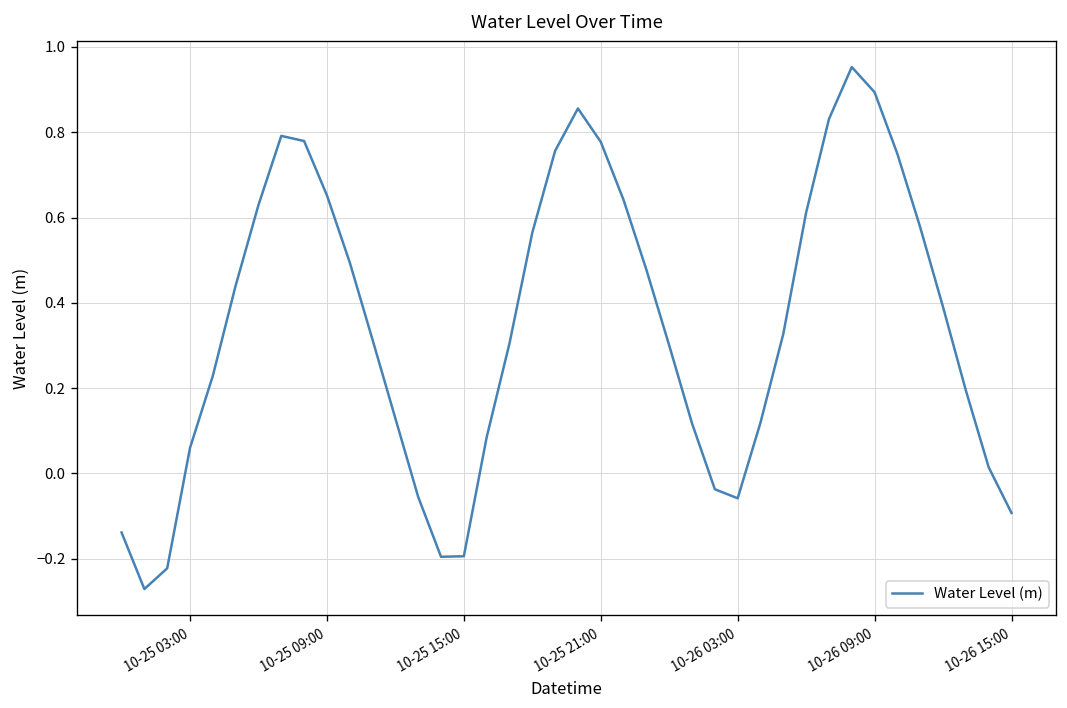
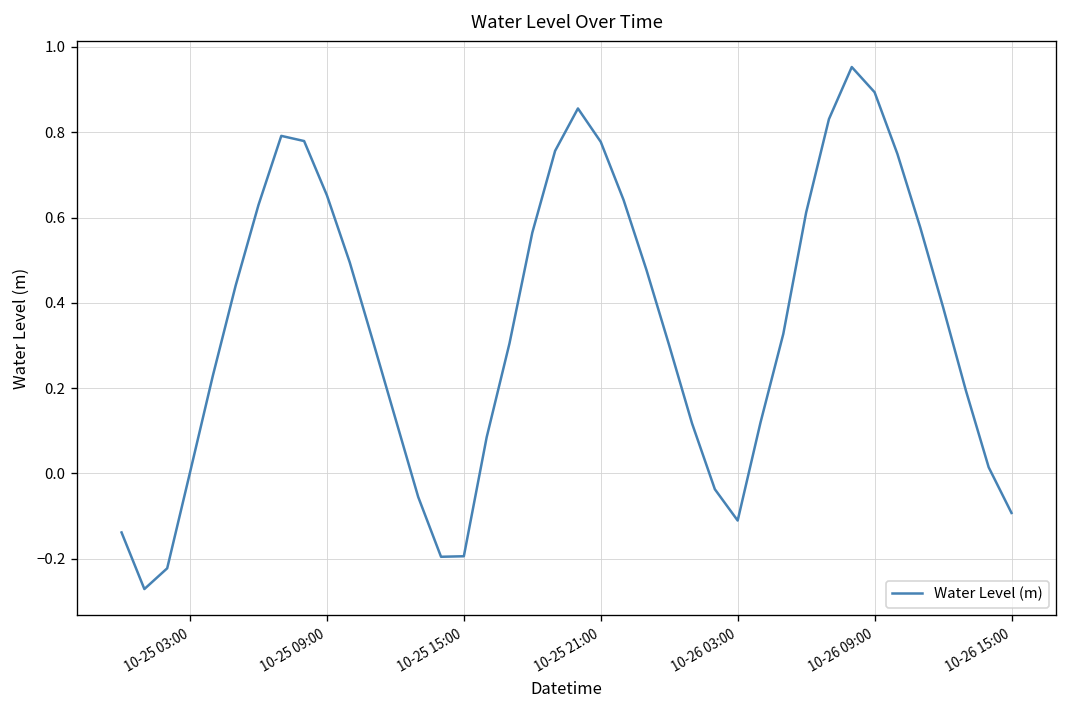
10-25 03:00: 0.06 -> 0.00
10-26 03:00: -0.06 -> -0.11
